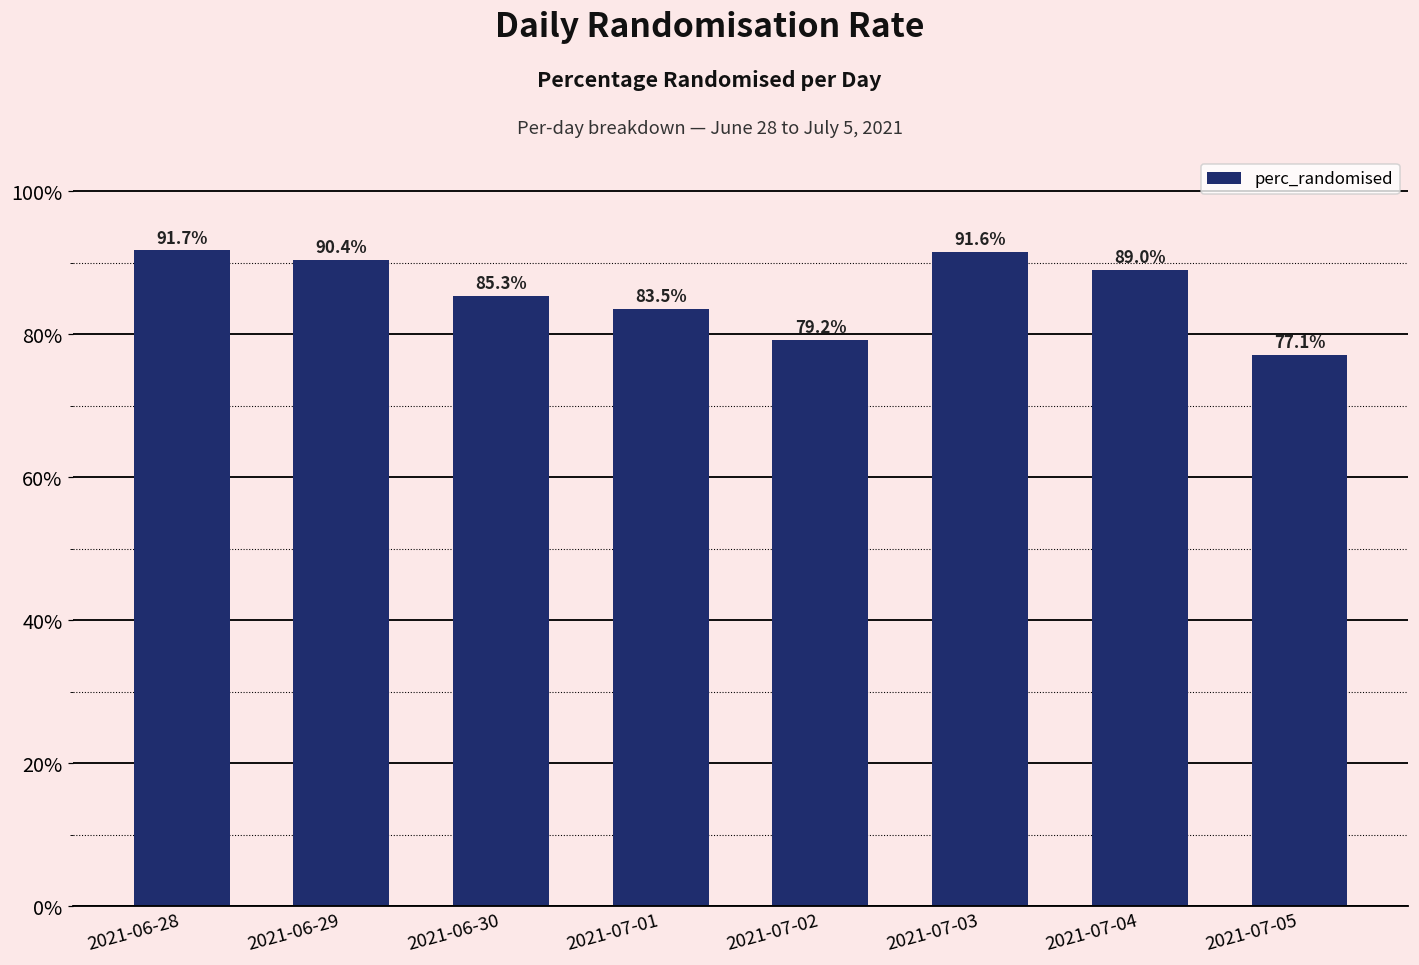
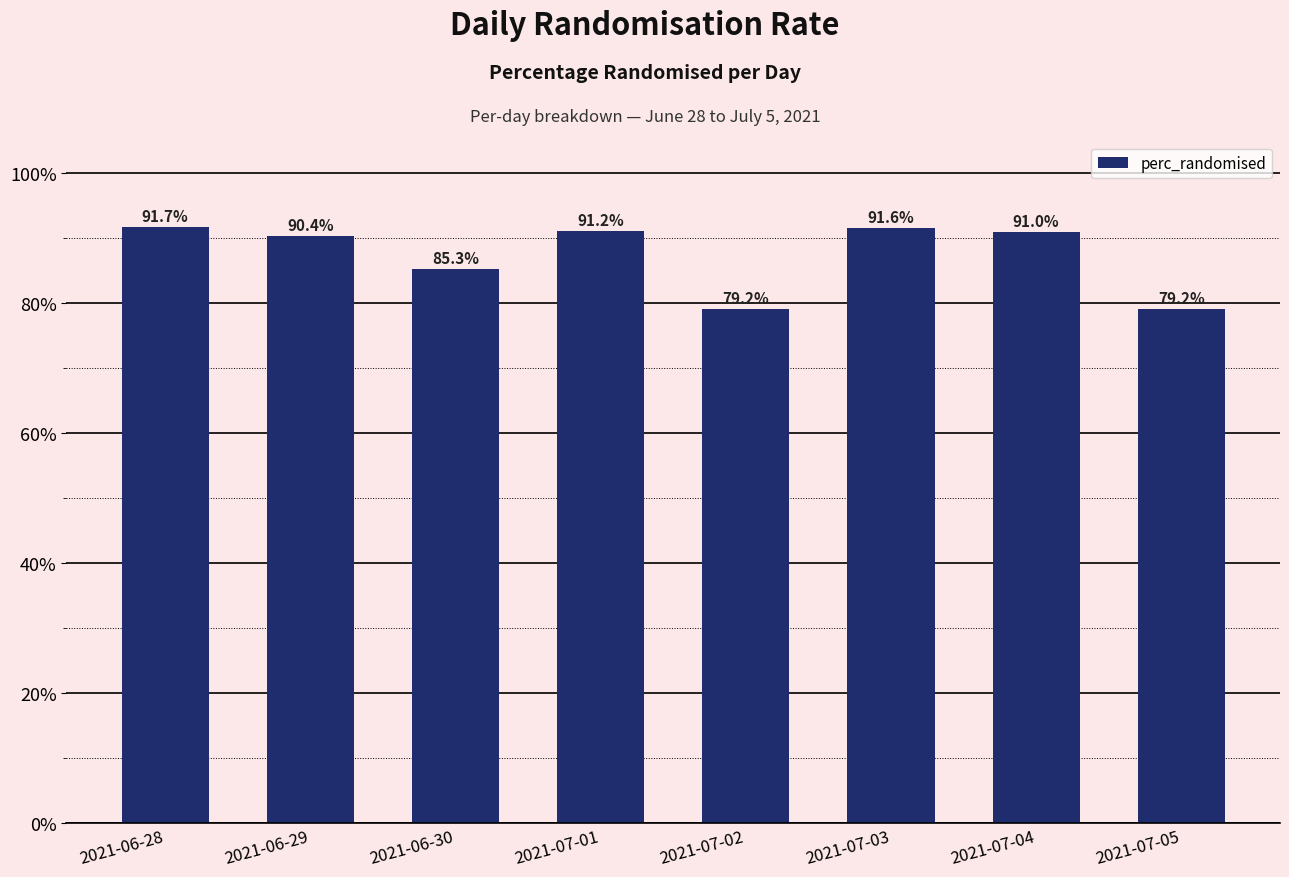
2021-07-01: 83.5% -> 91.2%
2021-07-04: 89.0% -> 91.0%
2021-07-05: 77.1% -> 79.2%
